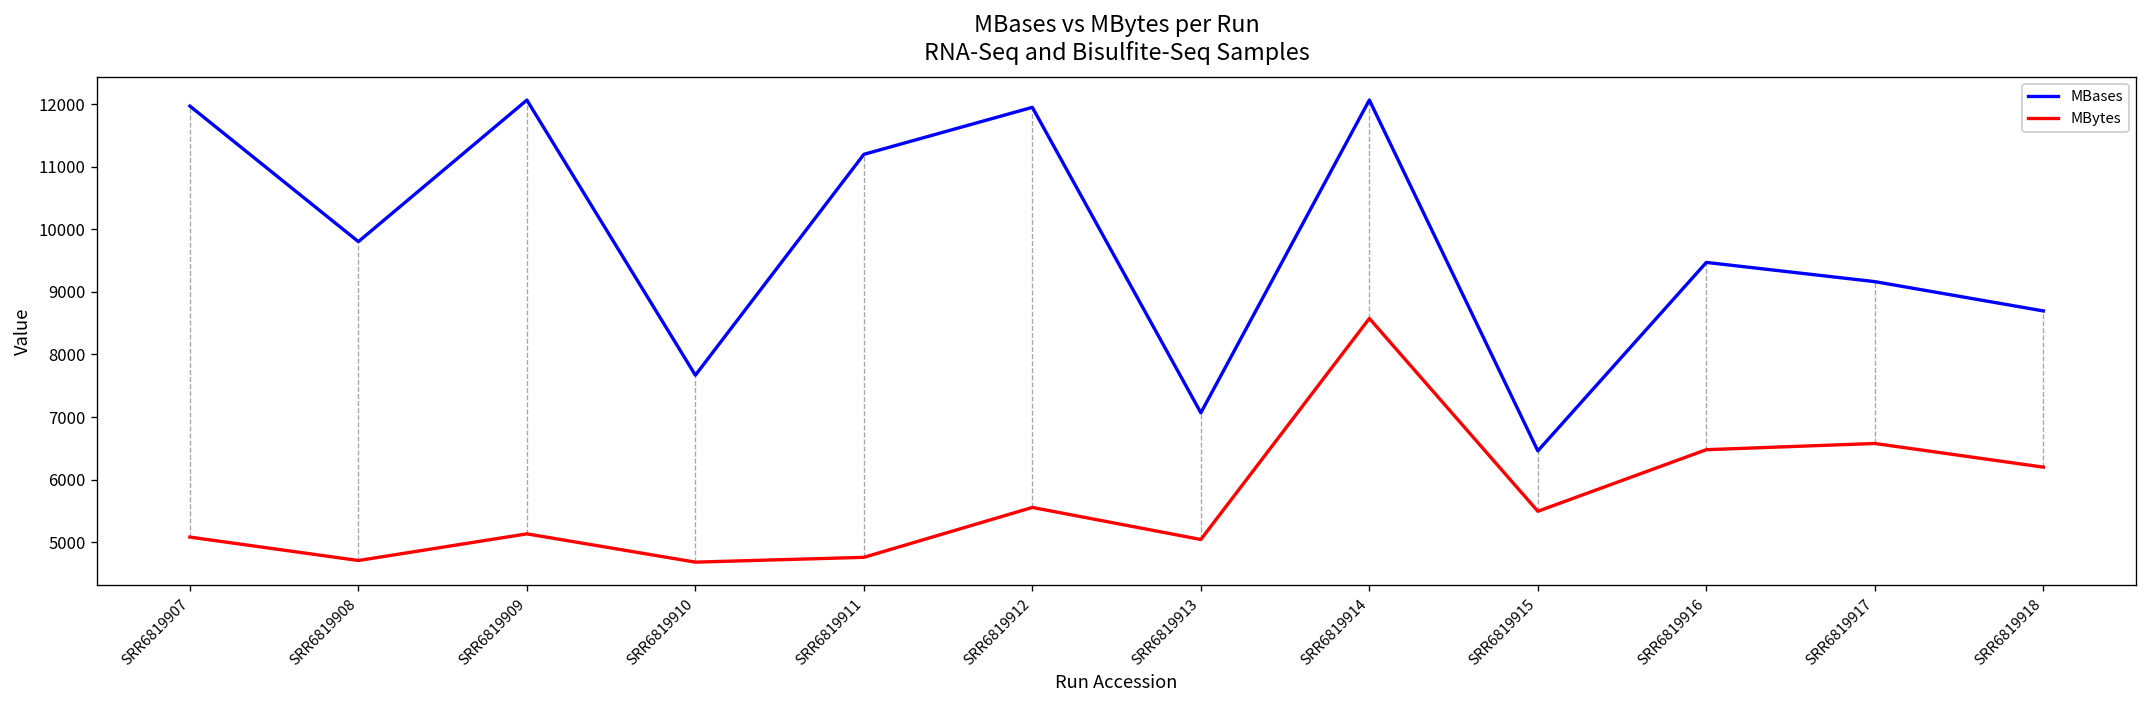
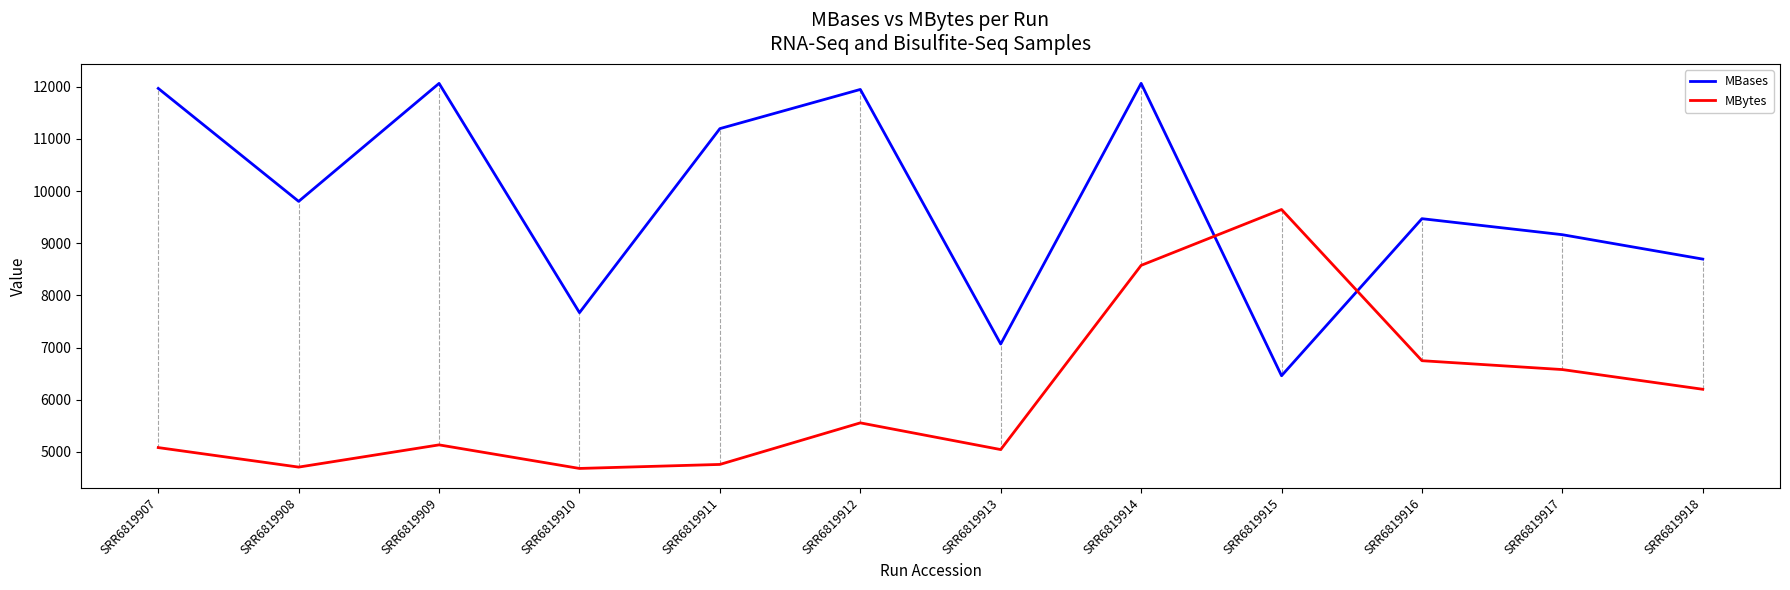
MBytes, SRR6819915: 5500 -> 9600
MBytes, SRR6819916: 6500 -> 6700
